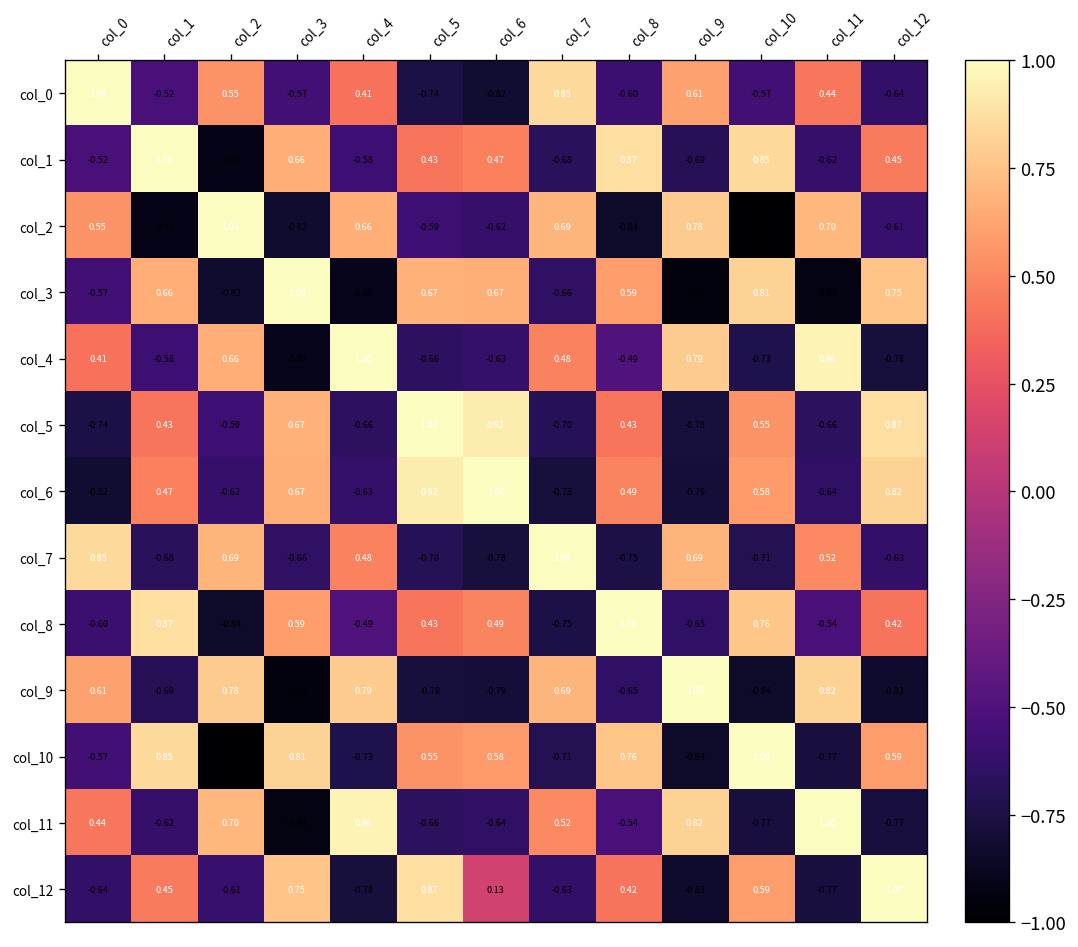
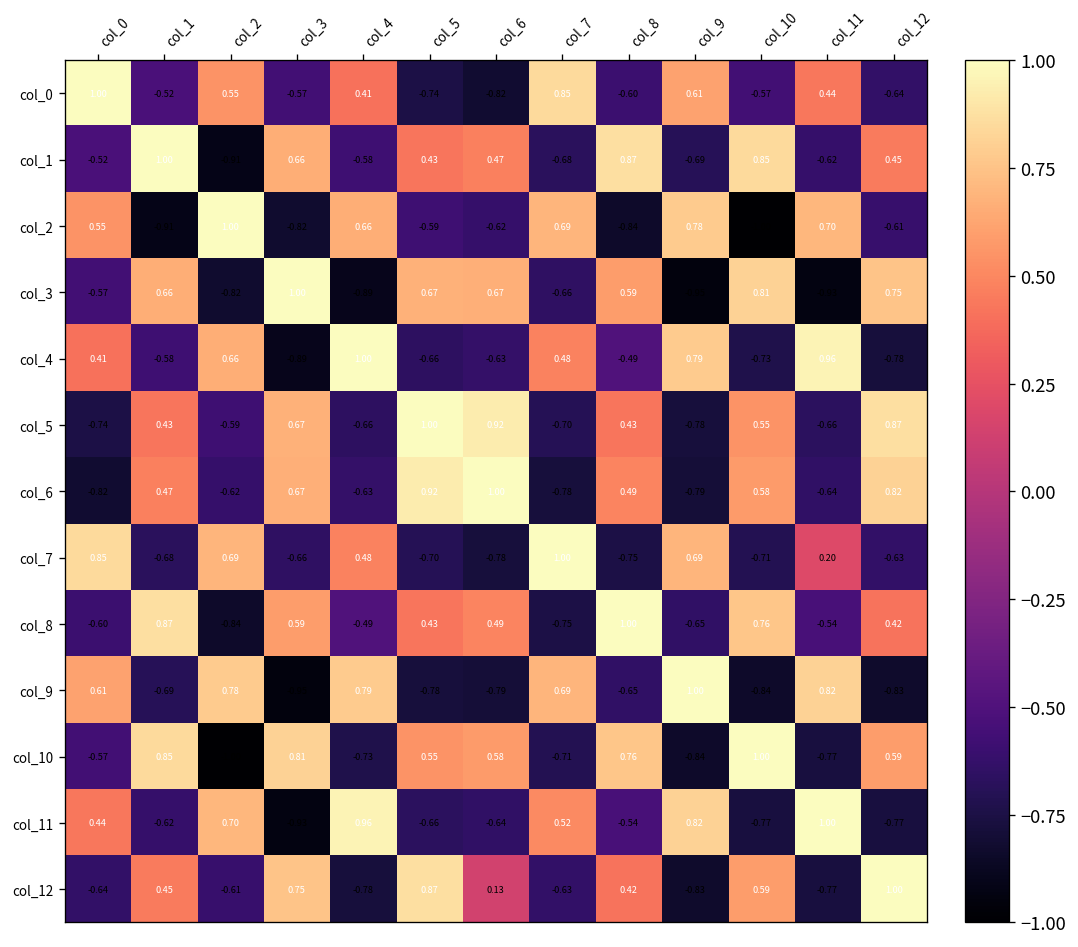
col_7, col_11: 0.52 -> 0.20
